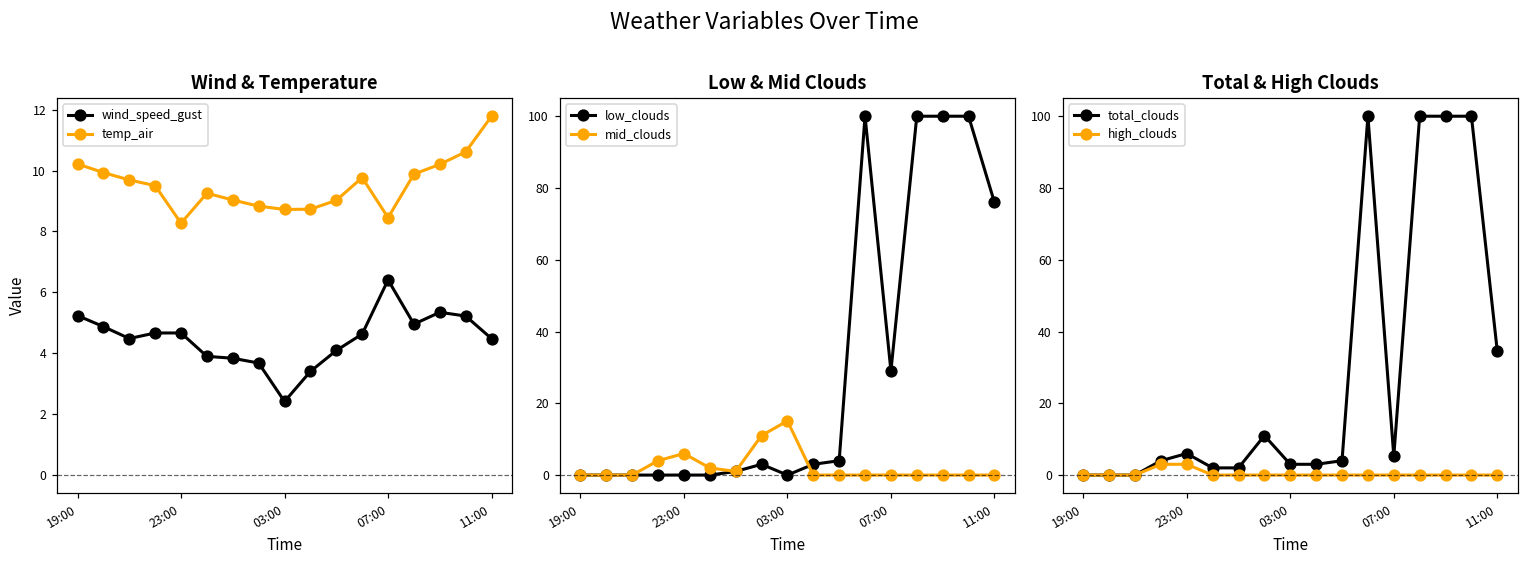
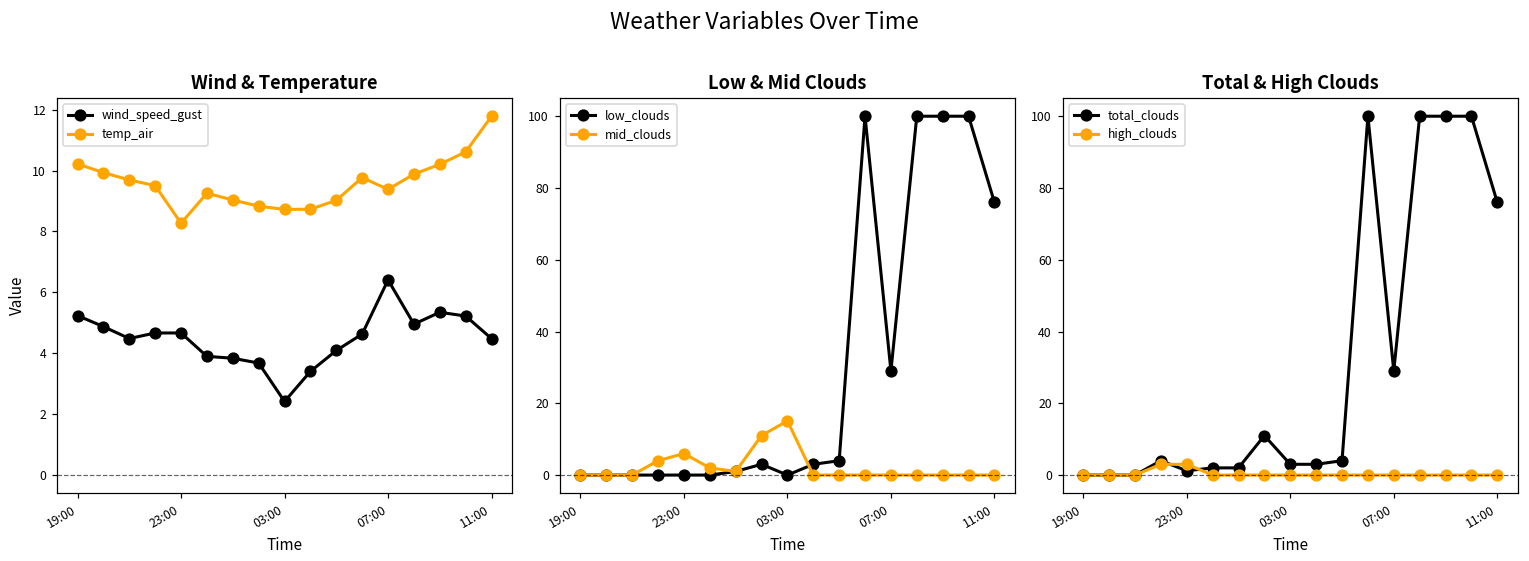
Wind & Temperature, temp_air, 07:00: 8.5 -> 9.4
Total & High Clouds, total_clouds, 23:00: 6 -> 1
Total & High Clouds, total_clouds, 07:00: 5 -> 29
Total & High Clouds, total_clouds, 11:00: 35 -> 76
